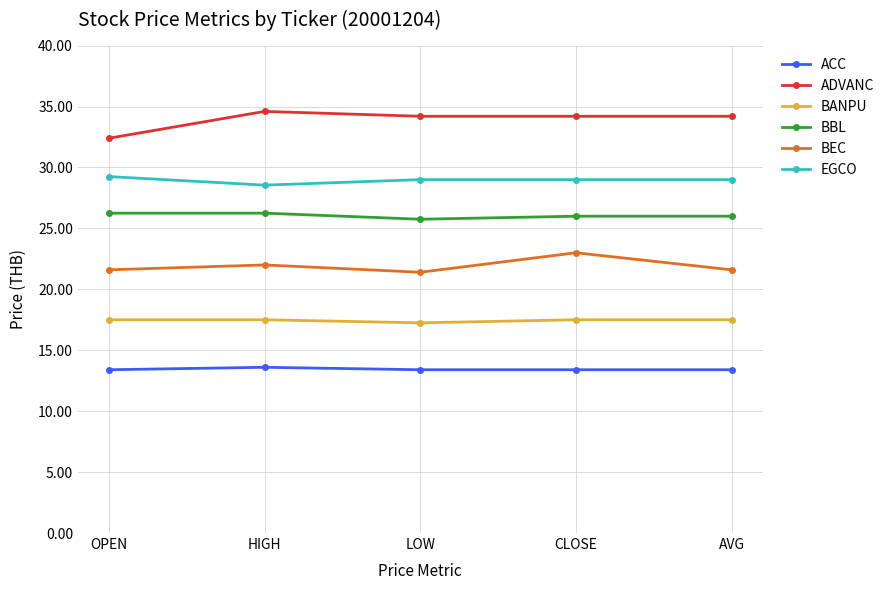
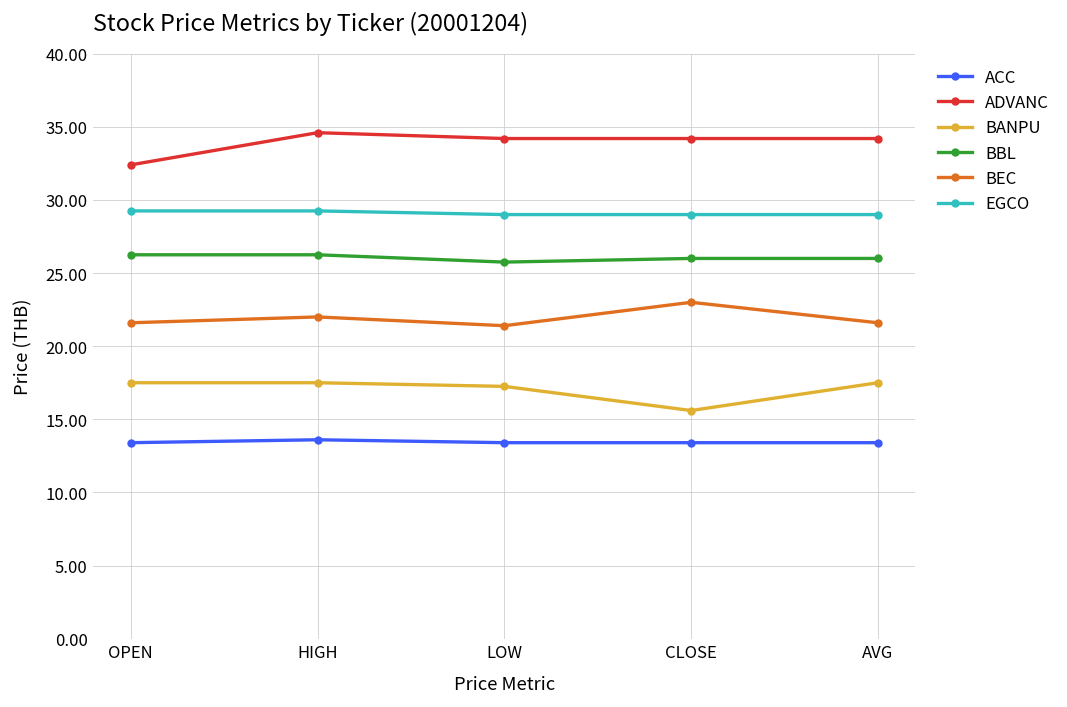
EGCO, HIGH: 28.6 -> 29.3
BANPU, CLOSE: 17.5 -> 15.6
